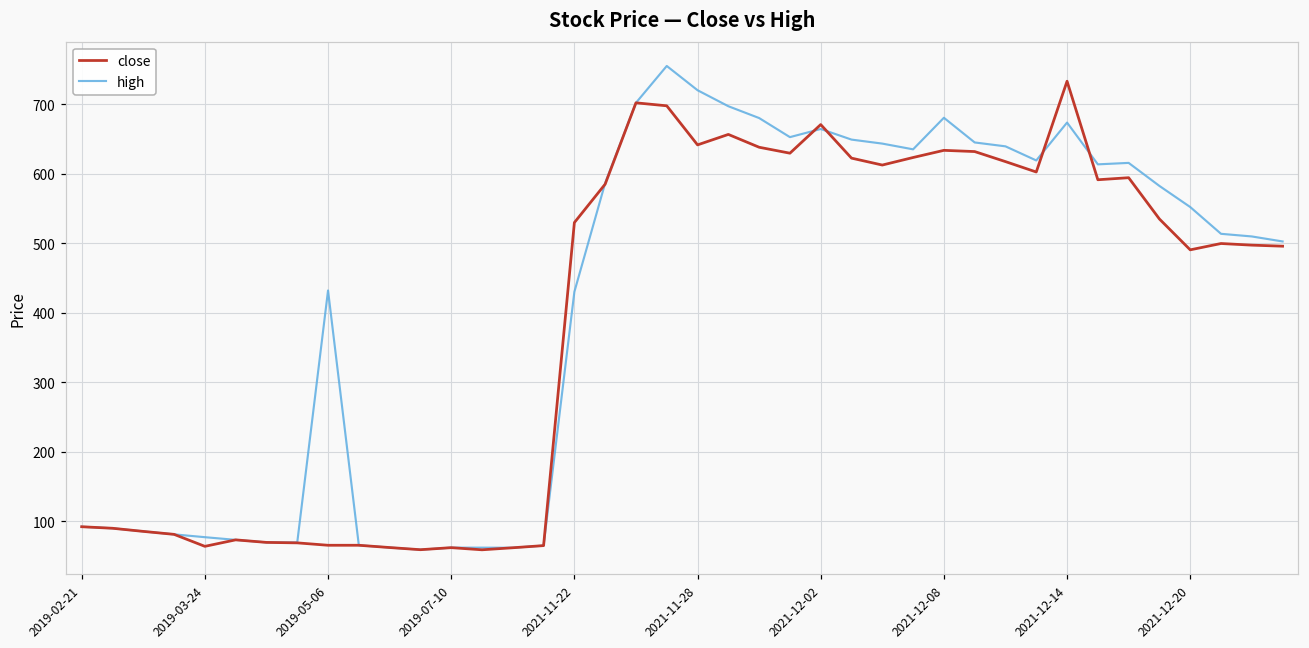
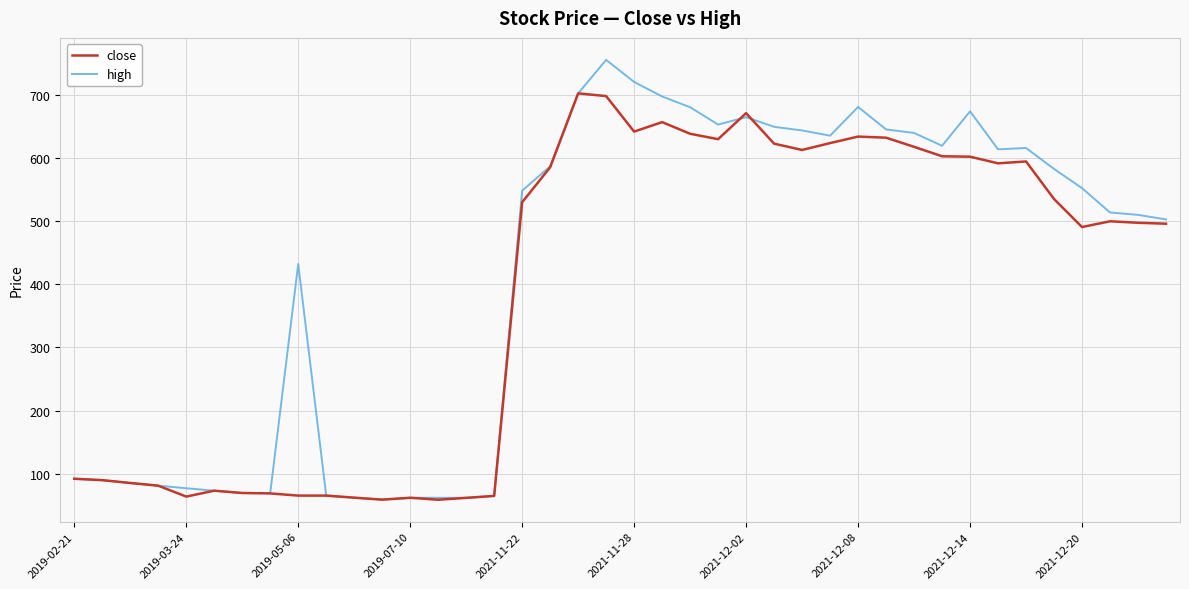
high, 2021-11-22: 430 -> 550
close, 2021-12-14: 730 -> 600
